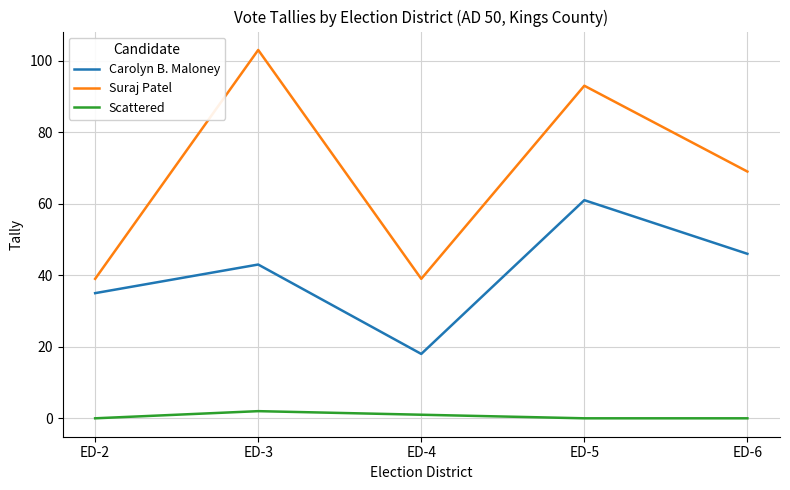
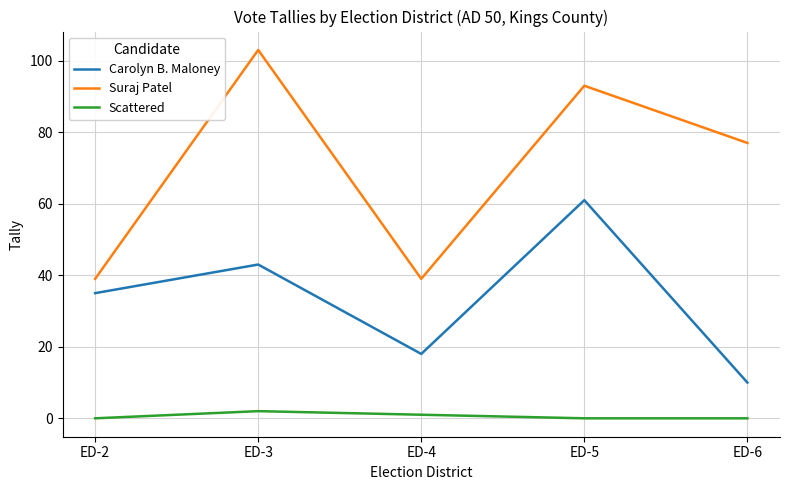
Carolyn B. Maloney, ED-6: 46 -> 10
Suraj Patel, ED-6: 69 -> 77
